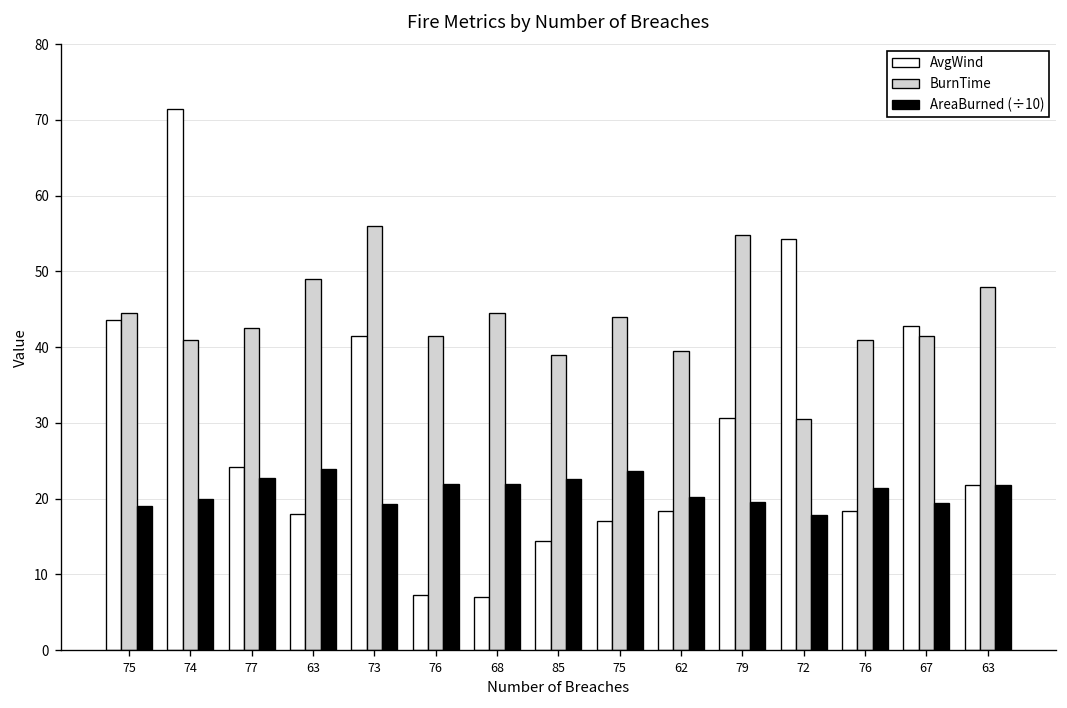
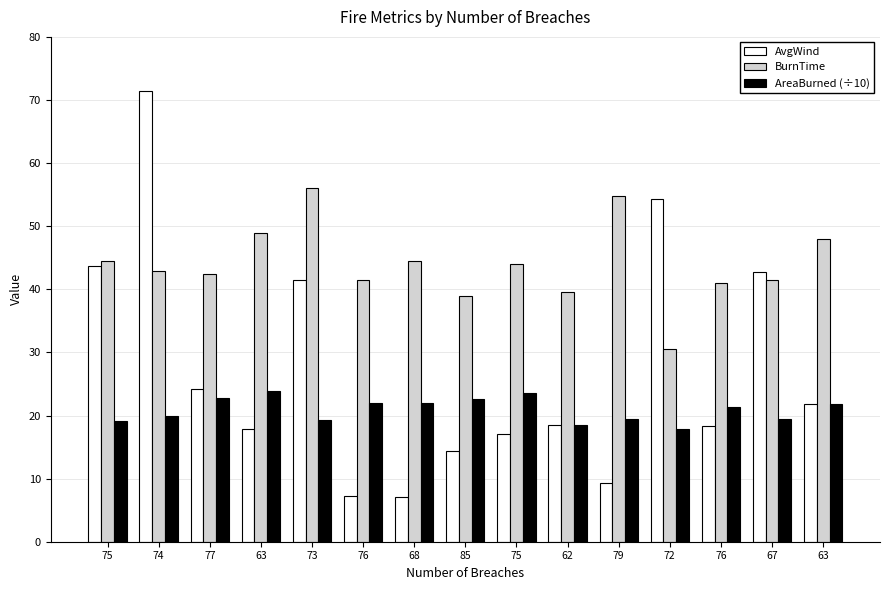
BurnTime, 74: 41 -> 43
AreaBurned (÷10), 62: 20 -> 19
AvgWind, 79: 31 -> 9
